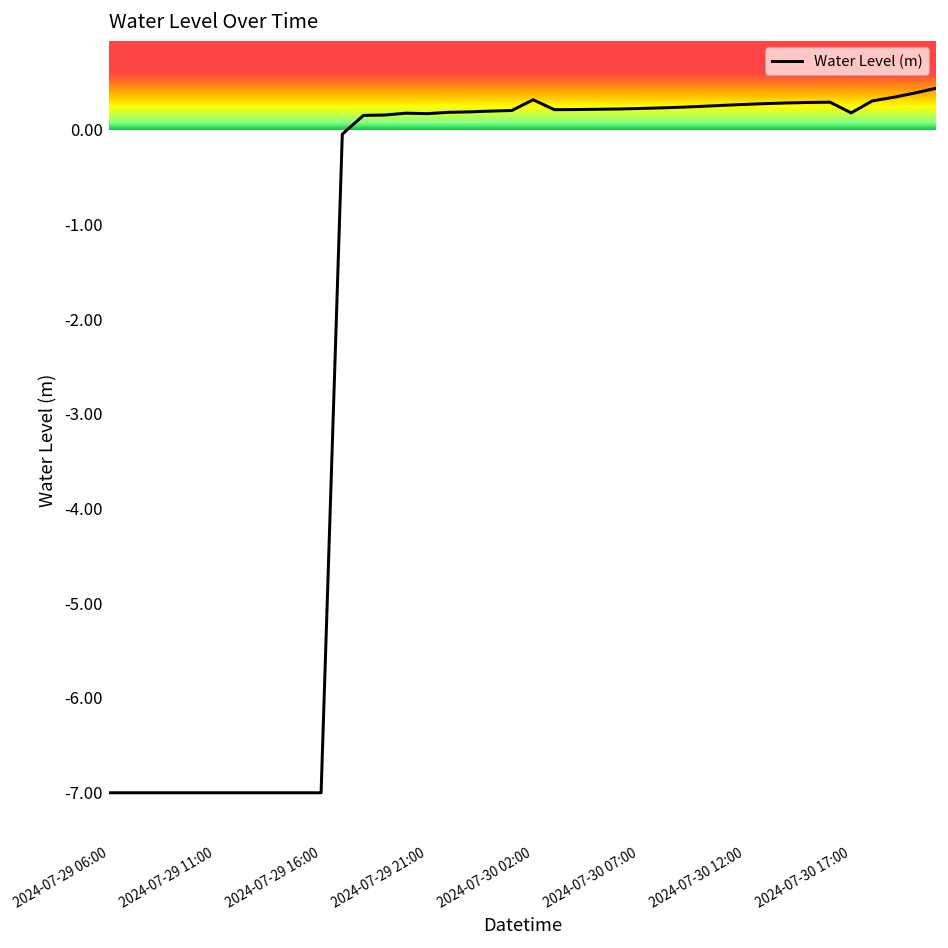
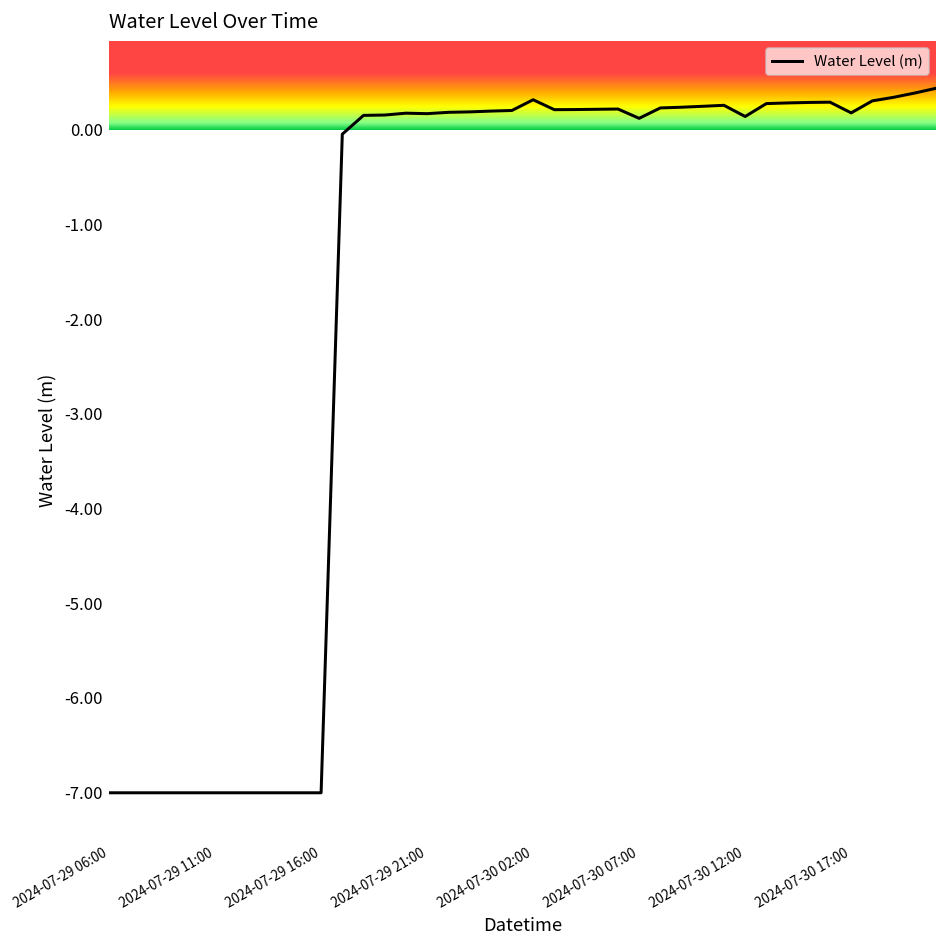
2024-07-30 07:00: 0.2 -> 0.1
2024-07-30 12:00: 0.3 -> 0.1
